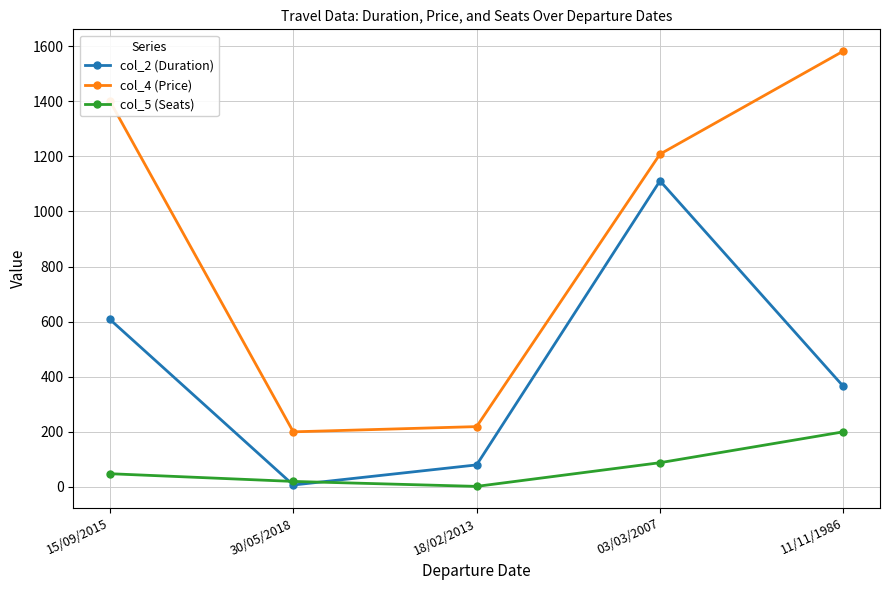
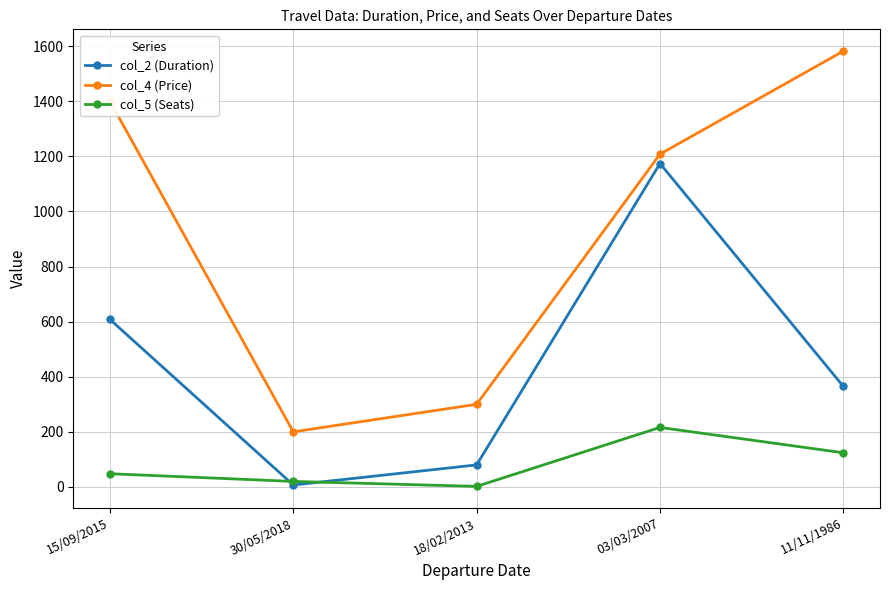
col_4 (Price), 18/02/2013: 220 -> 300
col_2 (Duration), 03/03/2007: 1110 -> 1170
col_5 (Seats), 03/03/2007: 90 -> 220
col_5 (Seats), 11/11/1986: 200 -> 120
